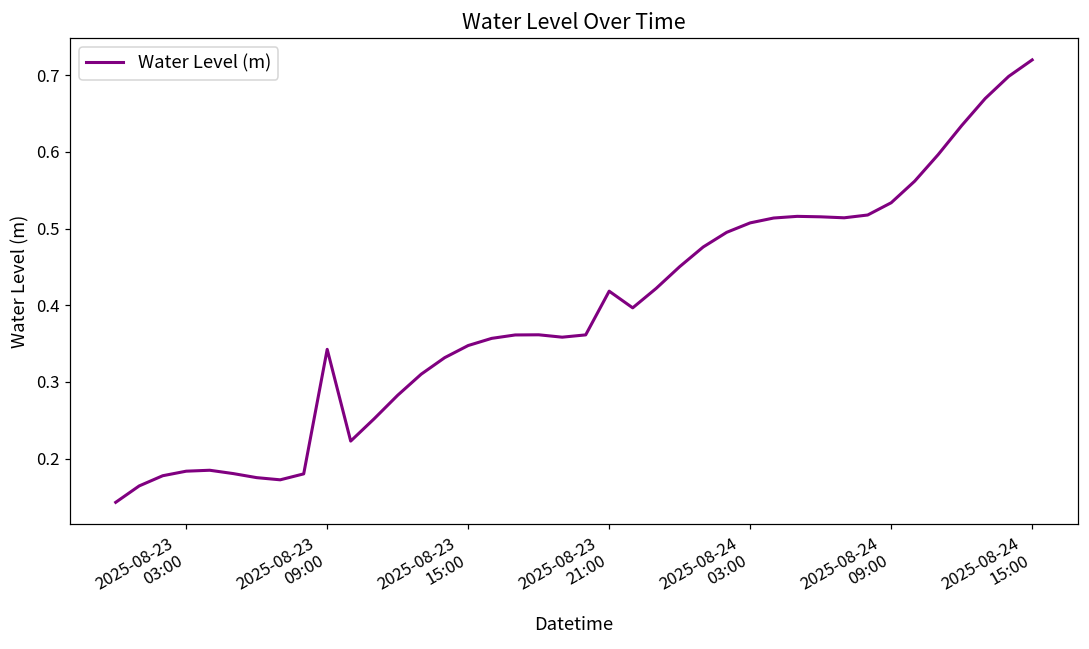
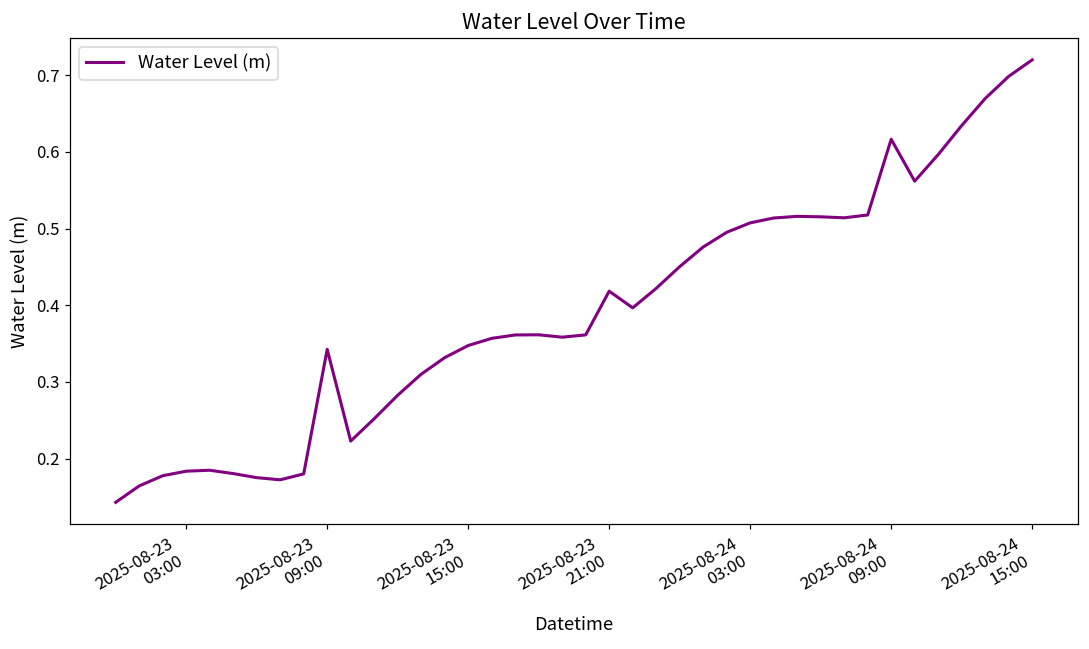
2025-08-24 09:00: 0.53 -> 0.62
